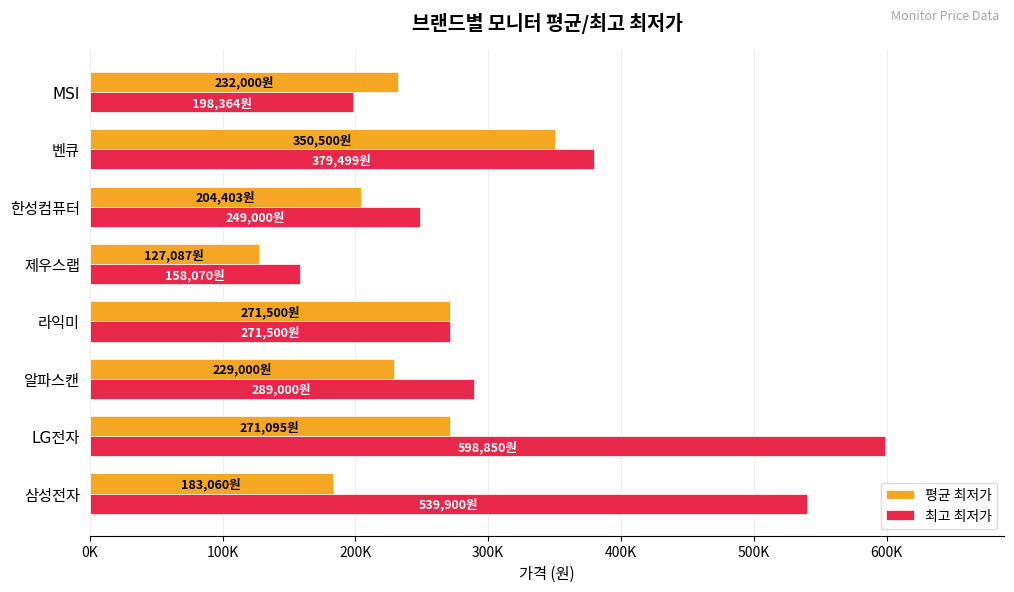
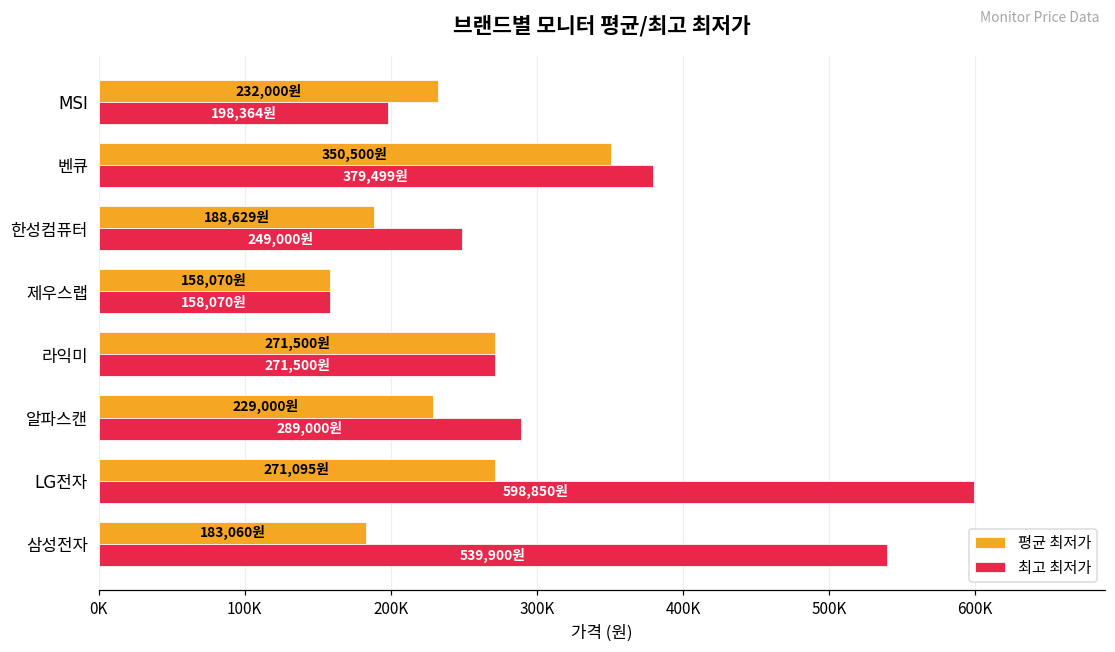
평균 최저가, 한성컴퓨터: 204,403원 -> 188,629원
평균 최저가, 제우스랩: 127,087원 -> 158,070원
